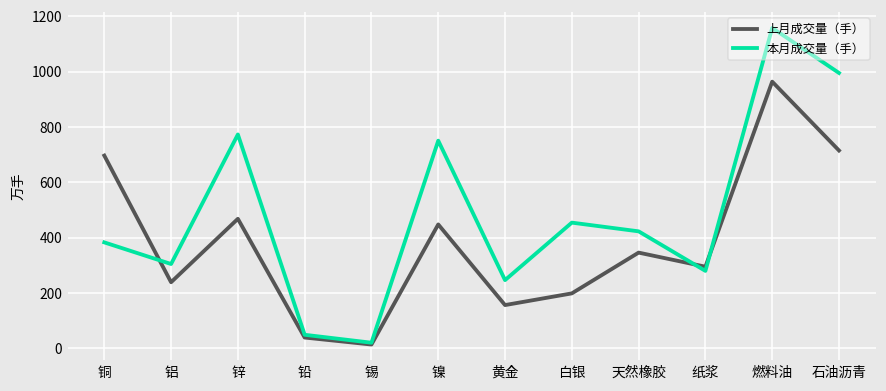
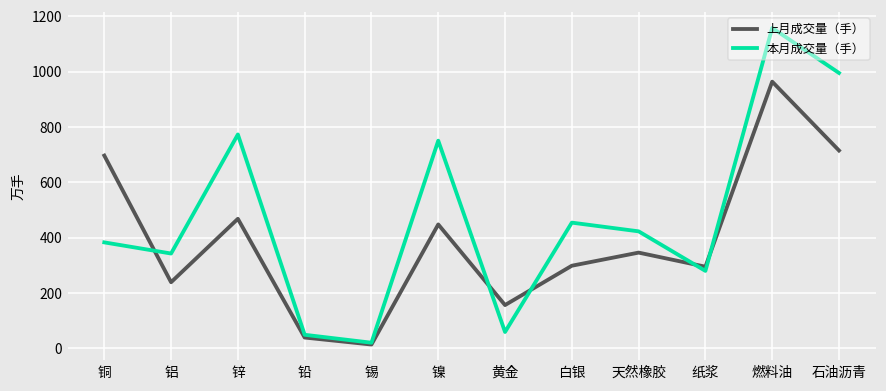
本月成交量（手）, 铝: 310 -> 340
本月成交量（手）, 黄金: 250 -> 60
上月成交量（手）, 白银: 200 -> 300
